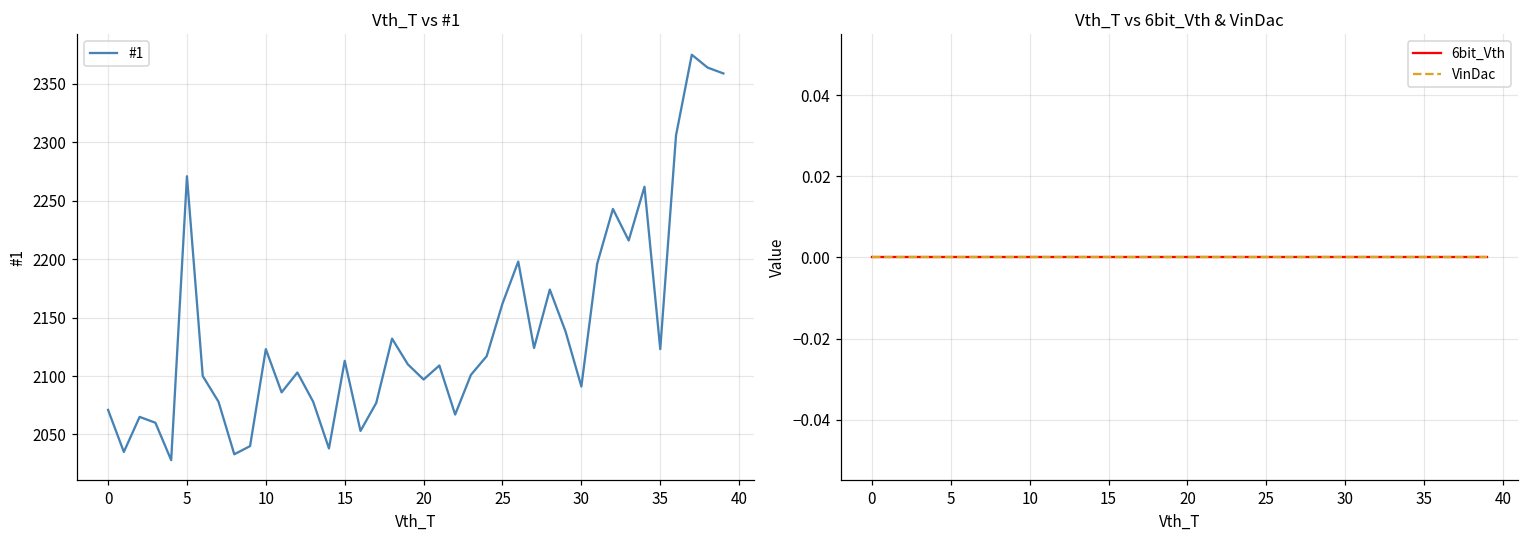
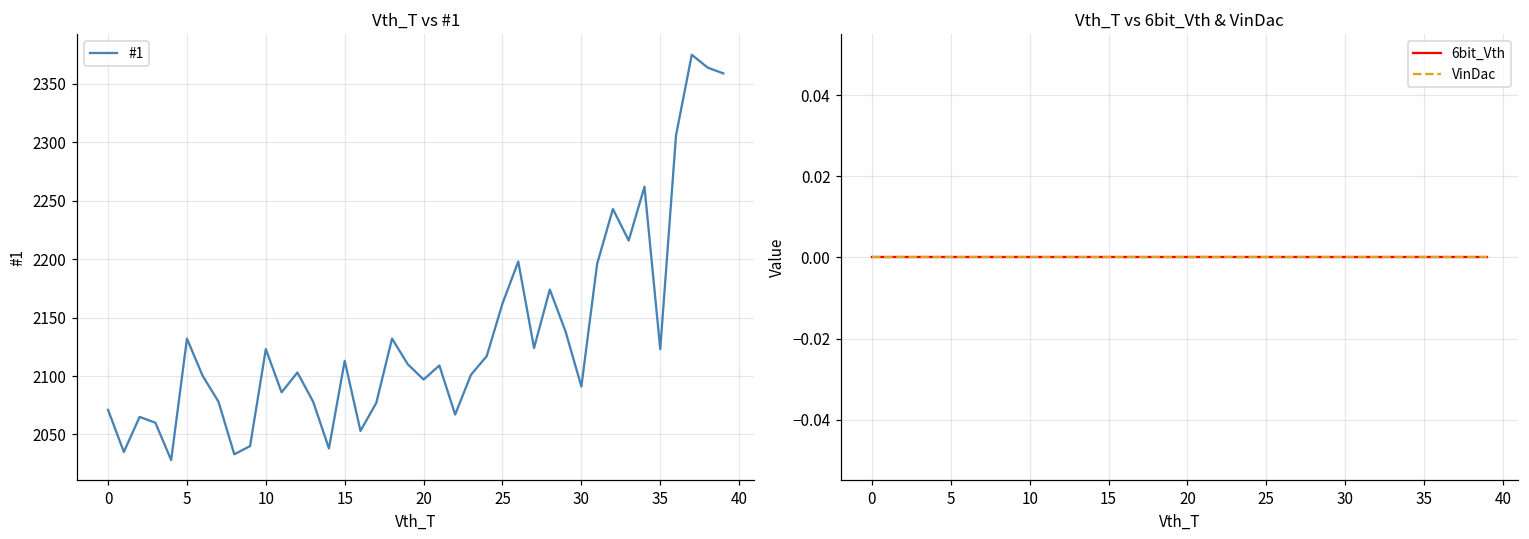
Vth_T vs #1, 5: 2271 -> 2132
